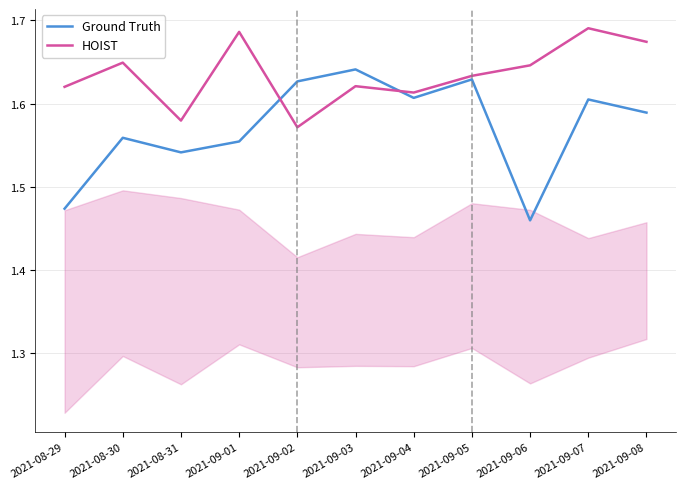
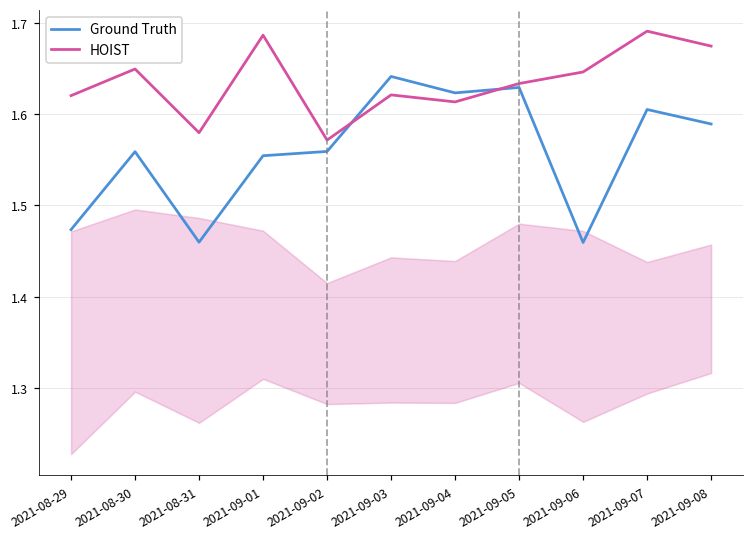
Ground Truth, 2021-08-31: 1.54 -> 1.46
Ground Truth, 2021-09-02: 1.63 -> 1.56
Ground Truth, 2021-09-04: 1.61 -> 1.62
